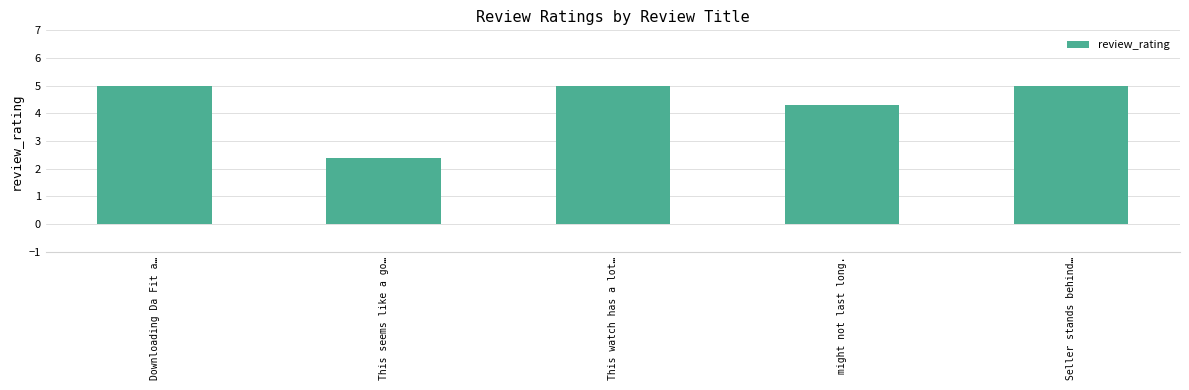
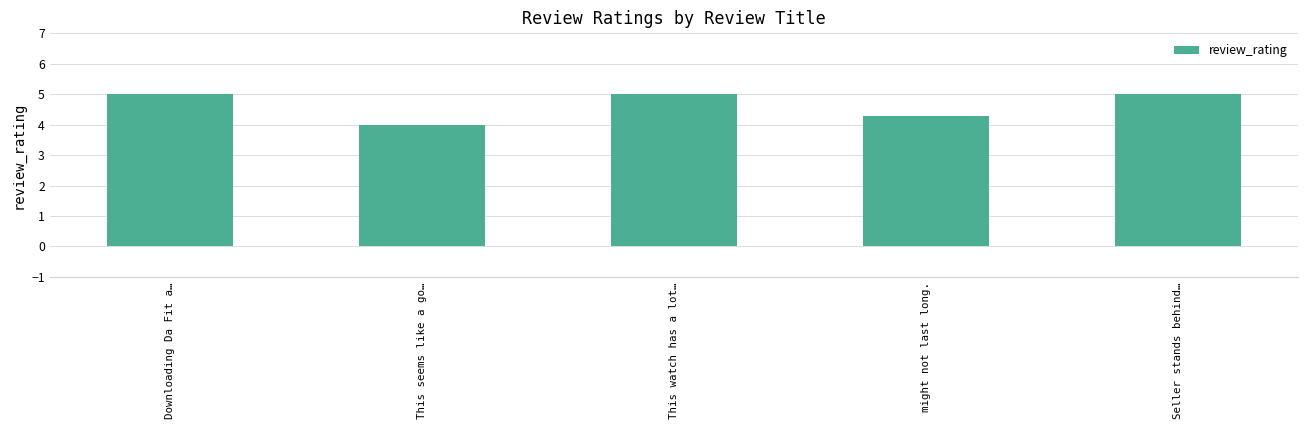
This seems like a go…: 2.4 -> 4.0
